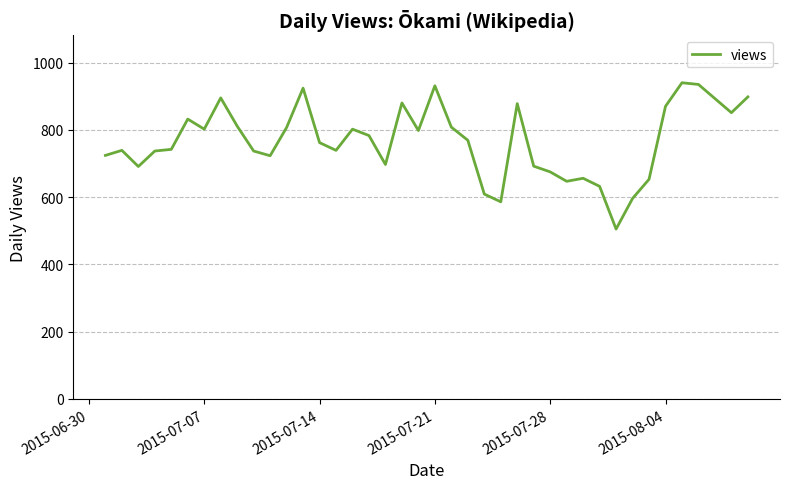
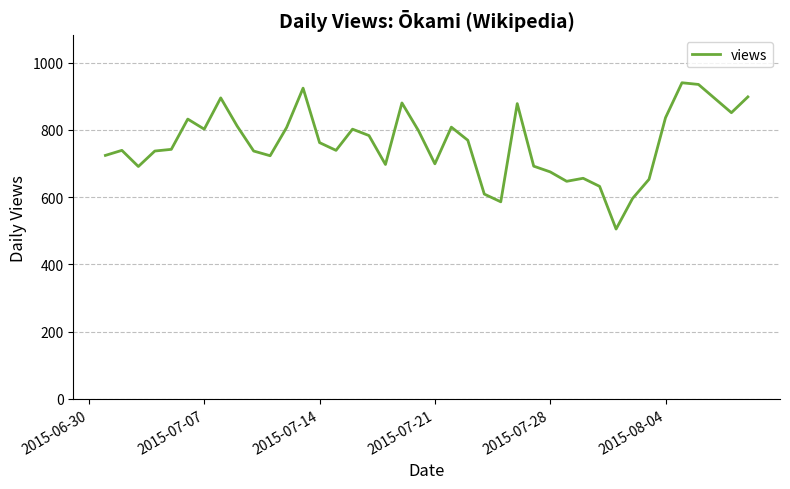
2015-07-21: 930 -> 700
2015-08-04: 870 -> 840
